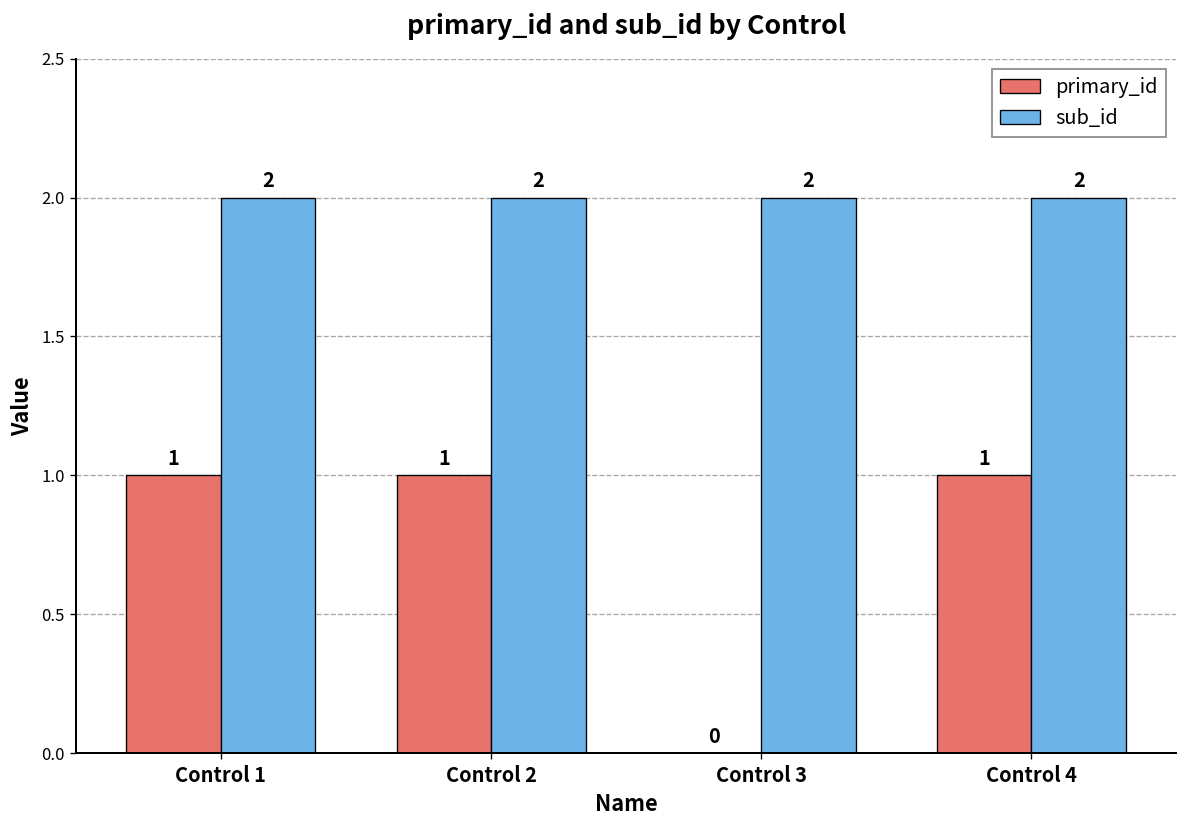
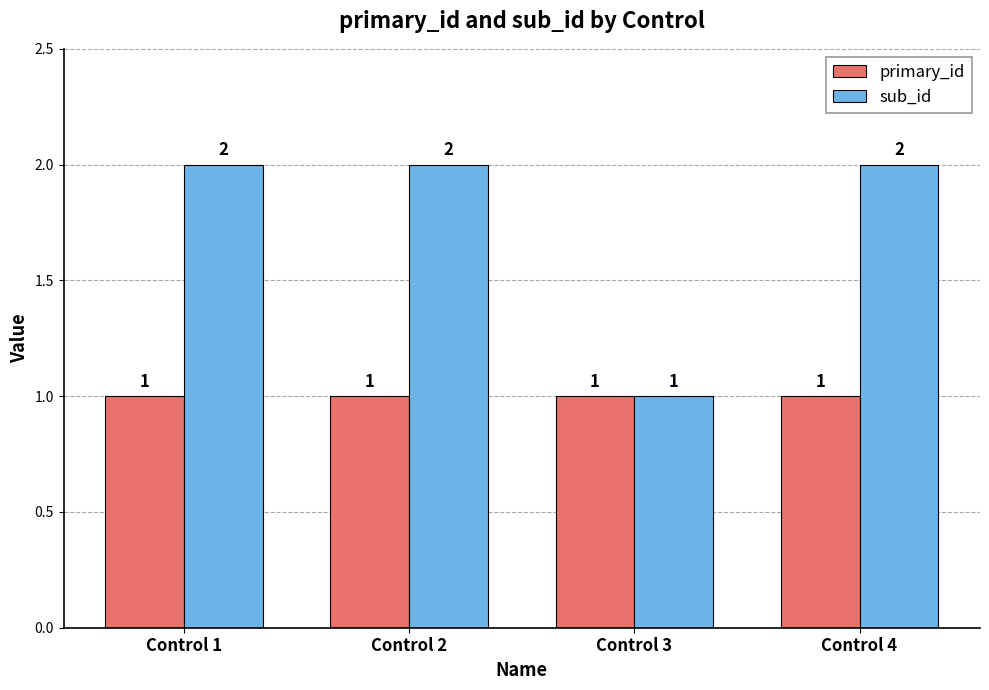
primary_id, Control 3: 0 -> 1
sub_id, Control 3: 2 -> 1
